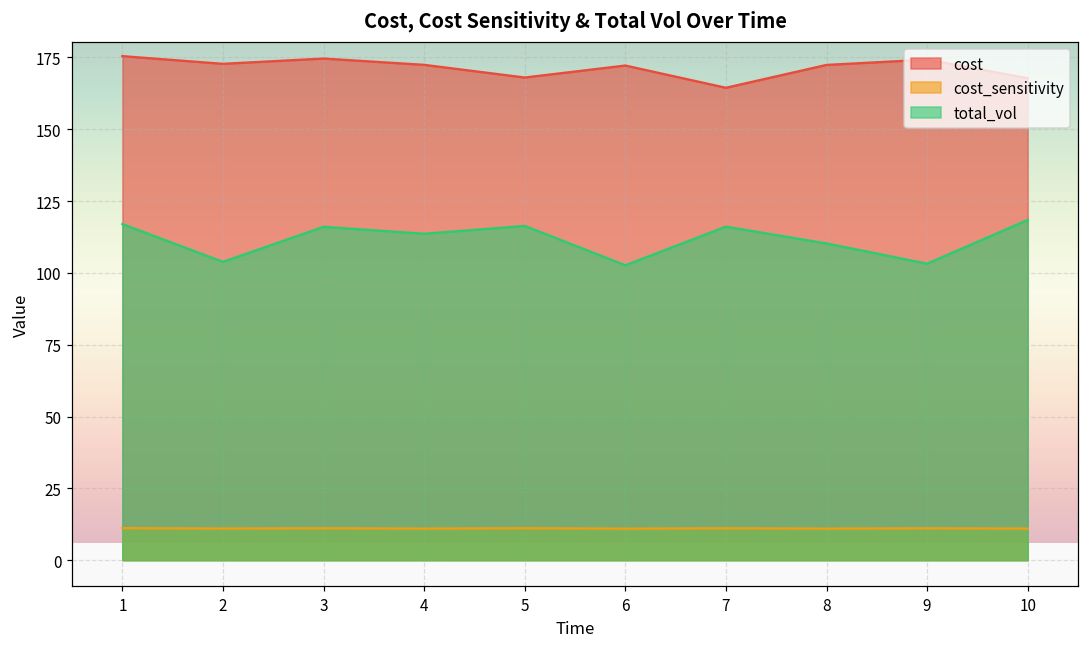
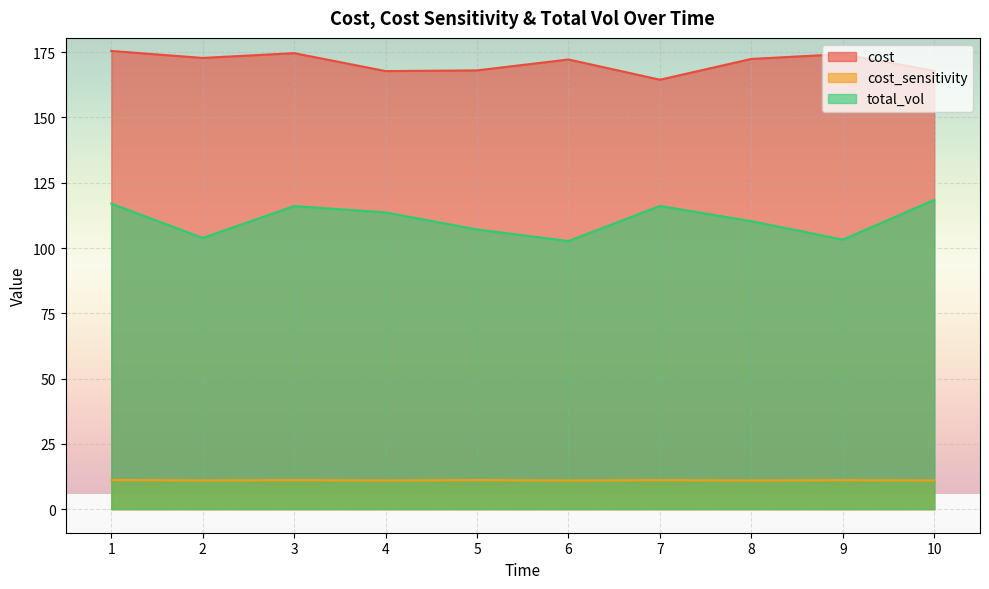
cost, 4: 172 -> 168
total_vol, 5: 116 -> 107
